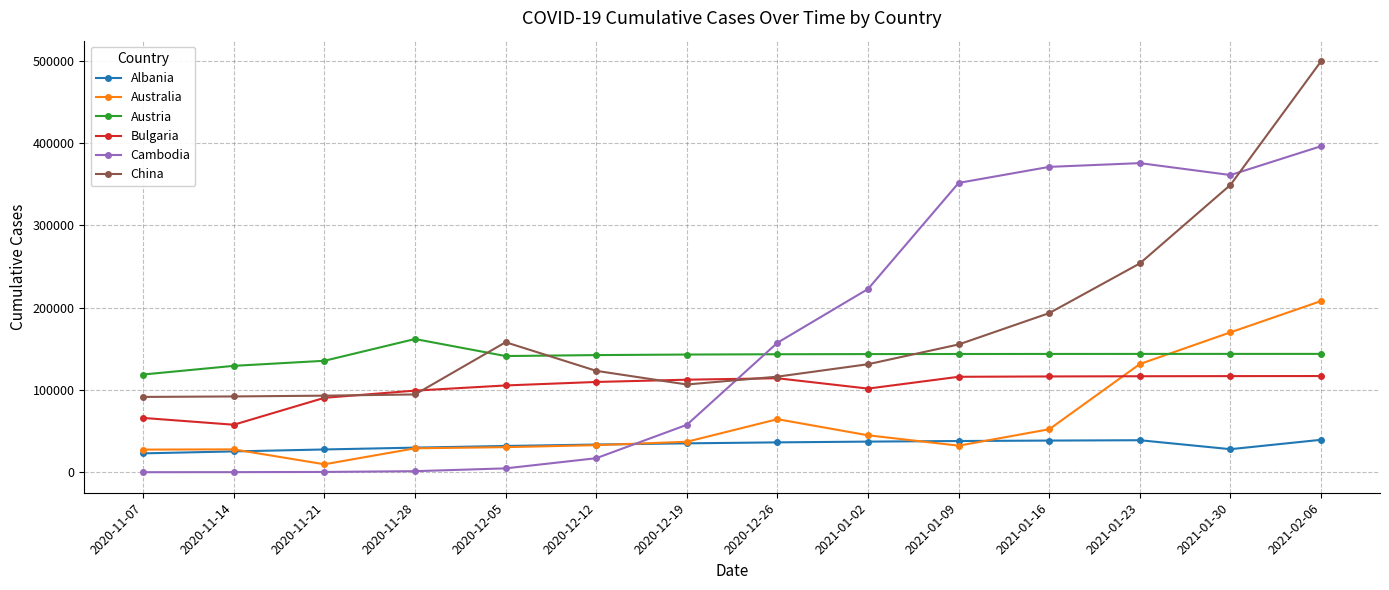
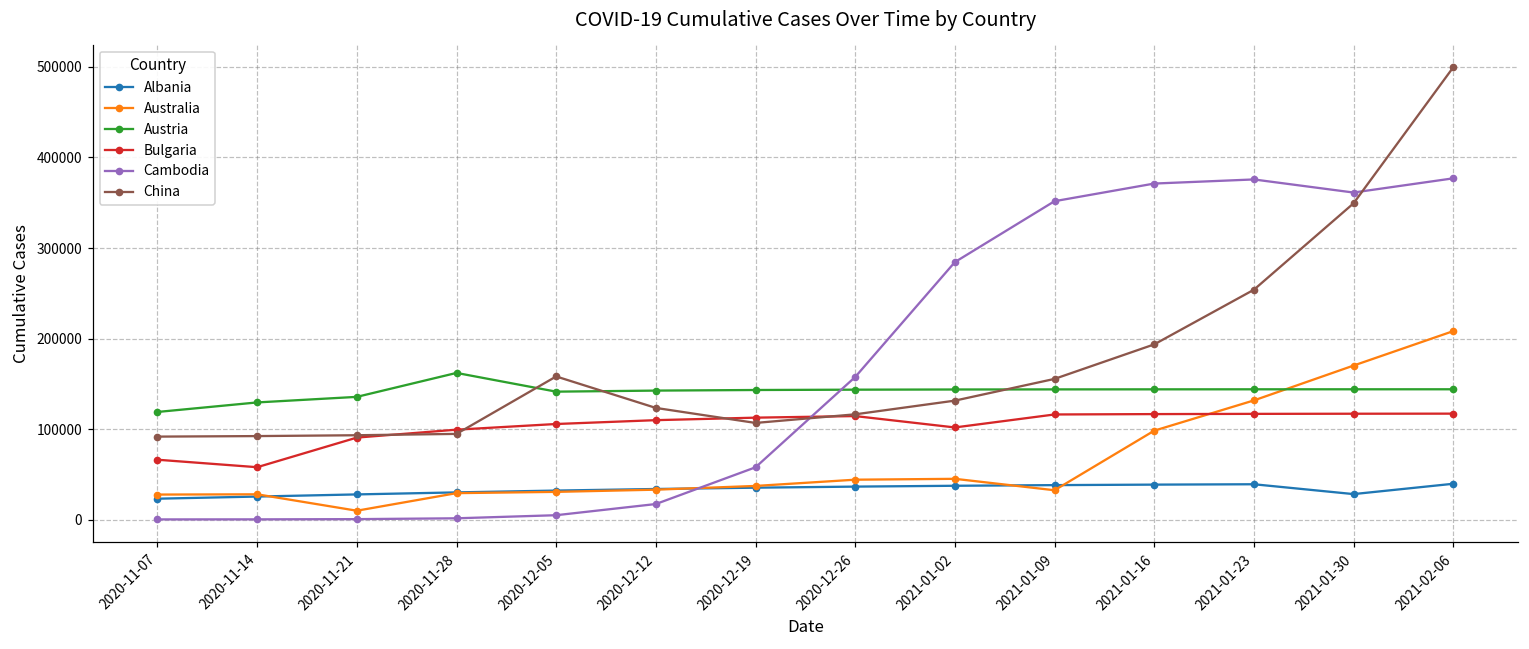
Australia, 2020-12-26: 60000 -> 40000
Cambodia, 2021-01-02: 220000 -> 280000
Australia, 2021-01-16: 50000 -> 100000
Cambodia, 2021-02-06: 400000 -> 380000
